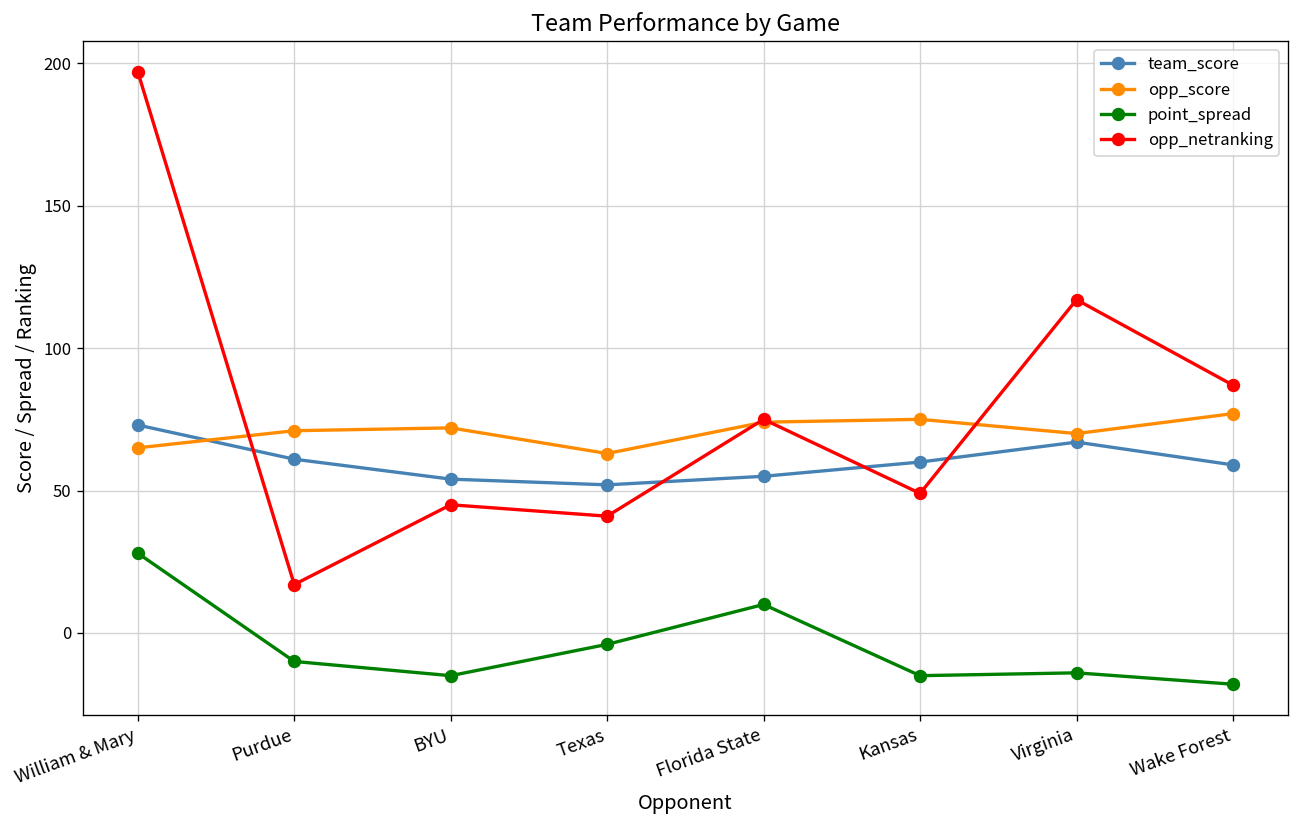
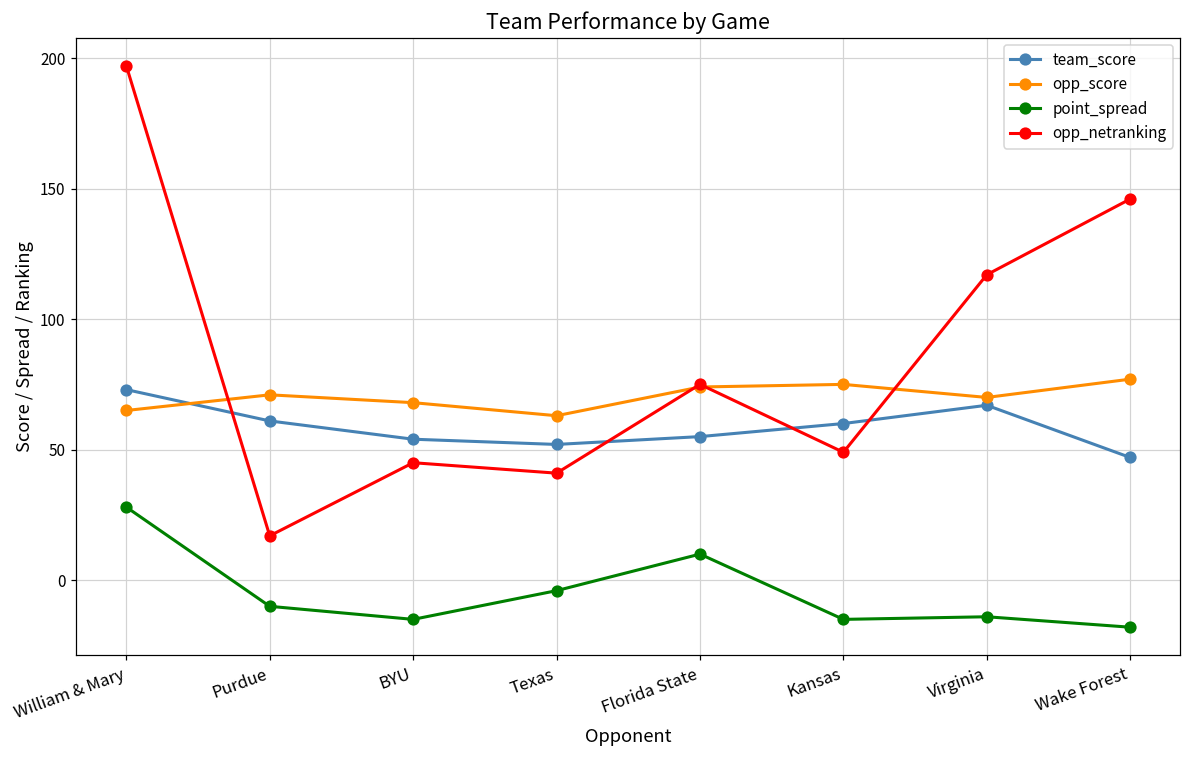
opp_score, BYU: 72 -> 68
team_score, Wake Forest: 59 -> 47
opp_netranking, Wake Forest: 87 -> 146
